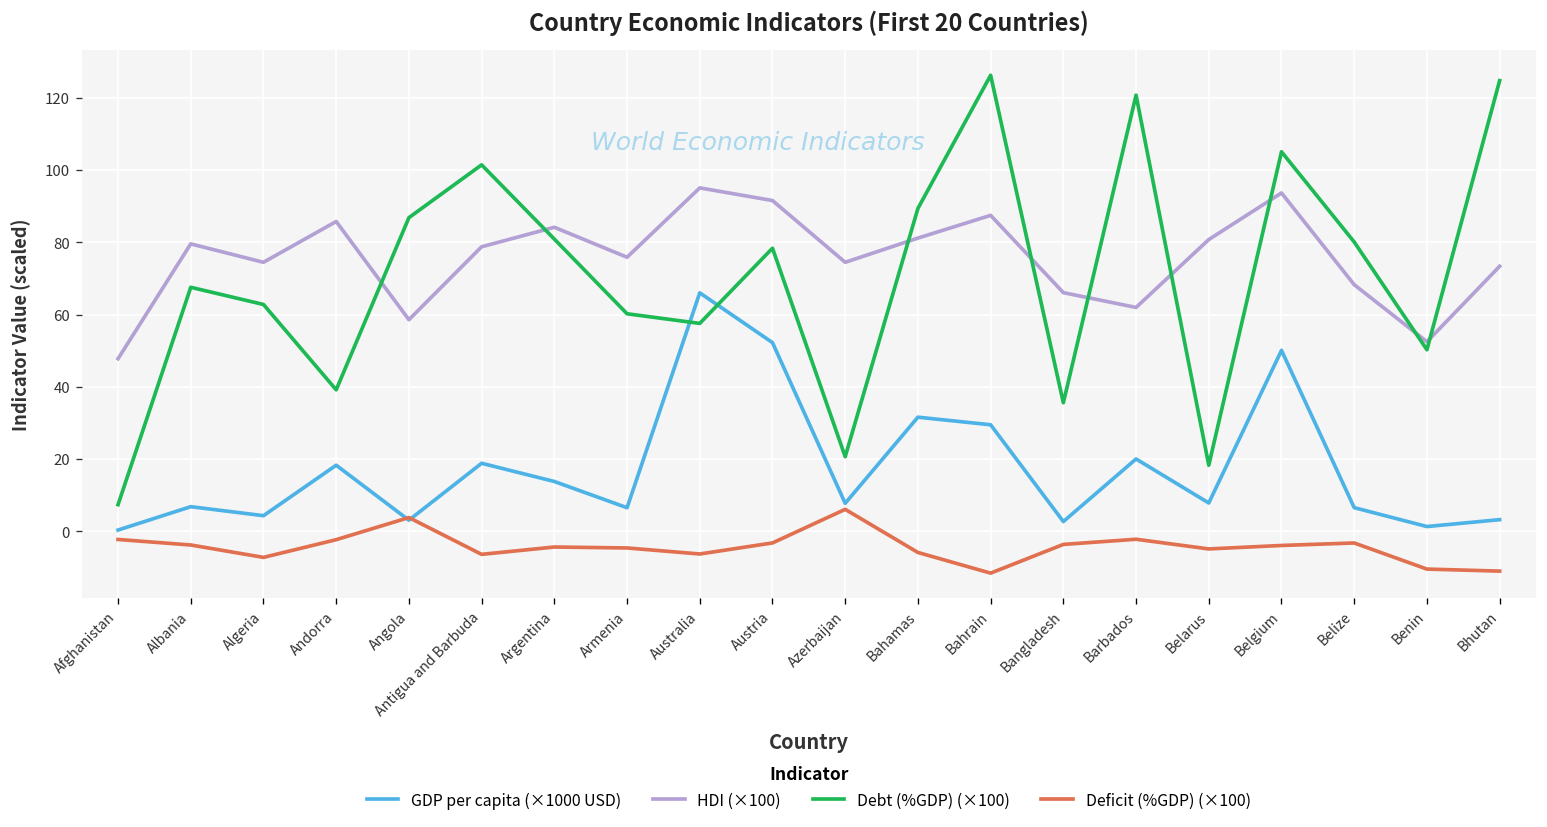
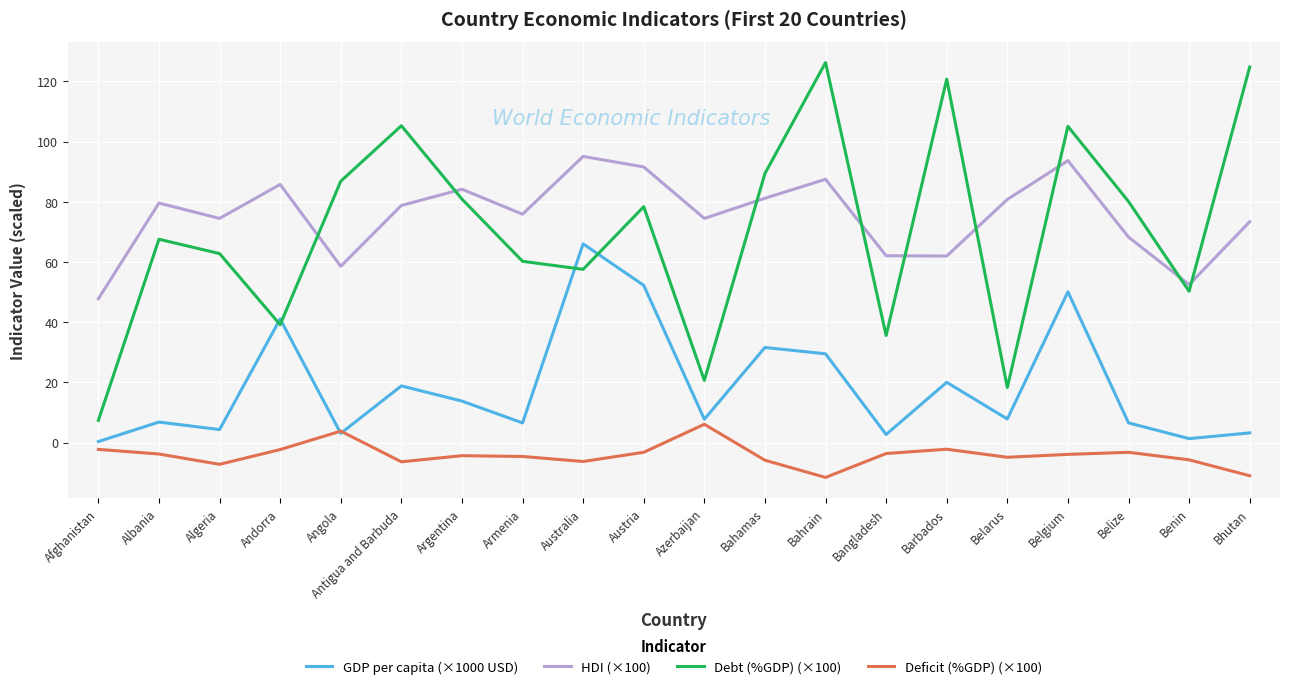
GDP per capita (×1000 USD), Andorra: 18 -> 41
Debt (%GDP) (×100), Antigua and Barbuda: 101 -> 105
HDI (×100), Bangladesh: 66 -> 62
Deficit (%GDP) (×100), Benin: -10 -> -6
